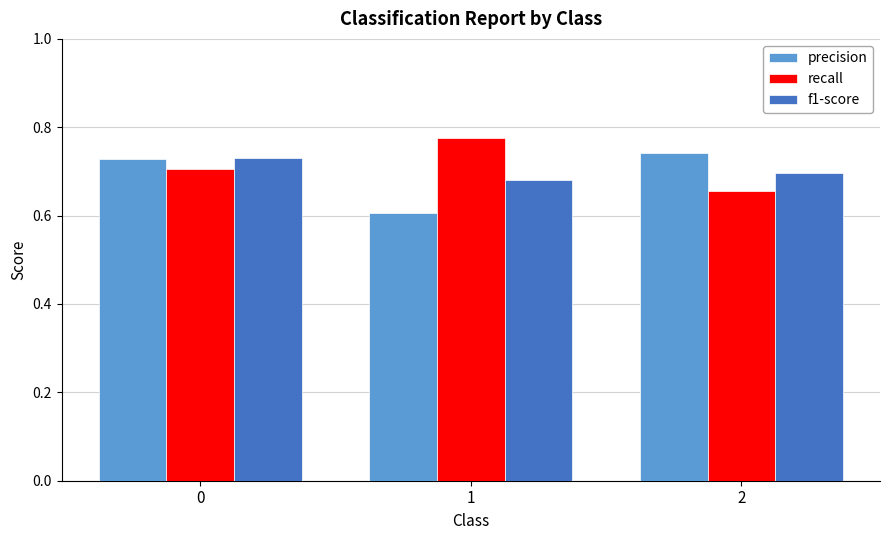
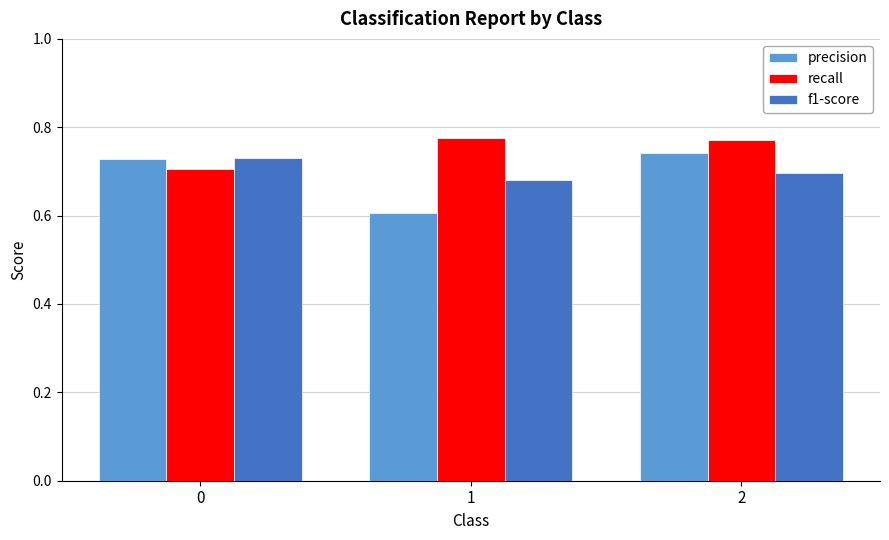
recall, 2: 0.66 -> 0.77
